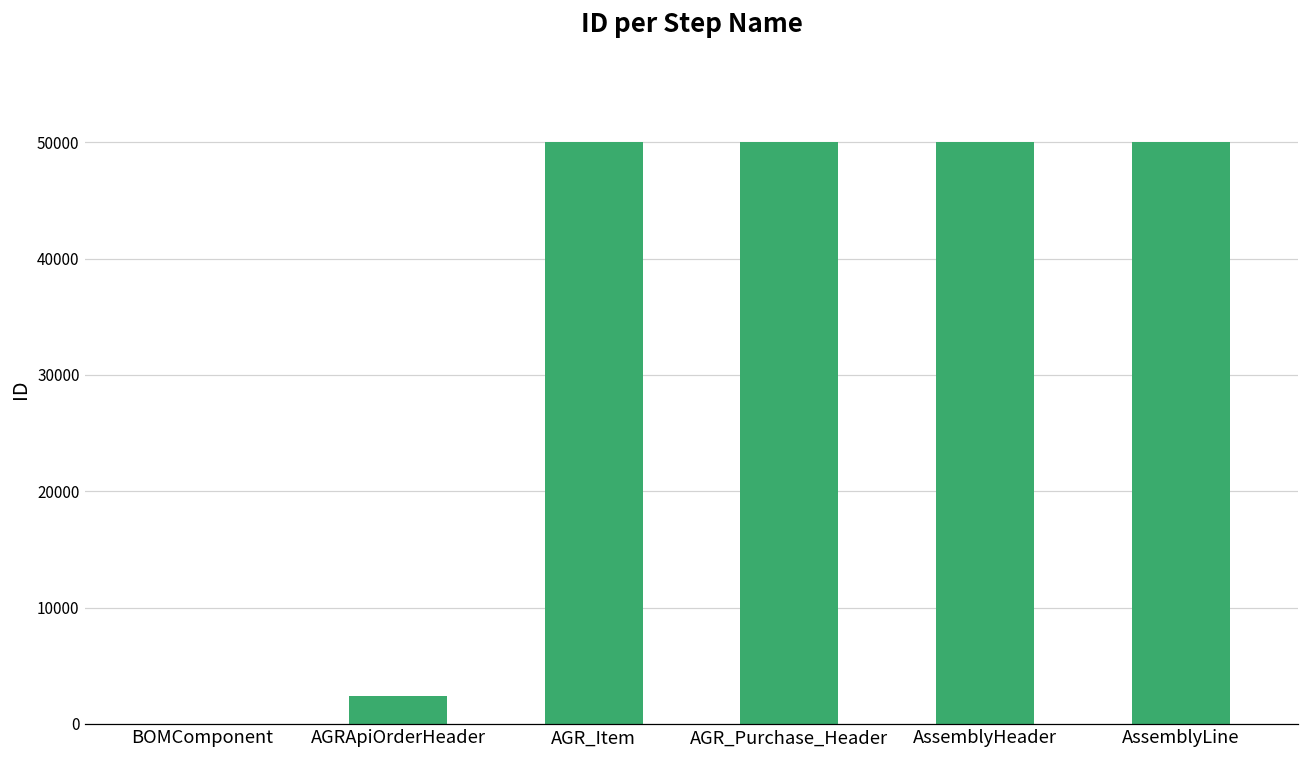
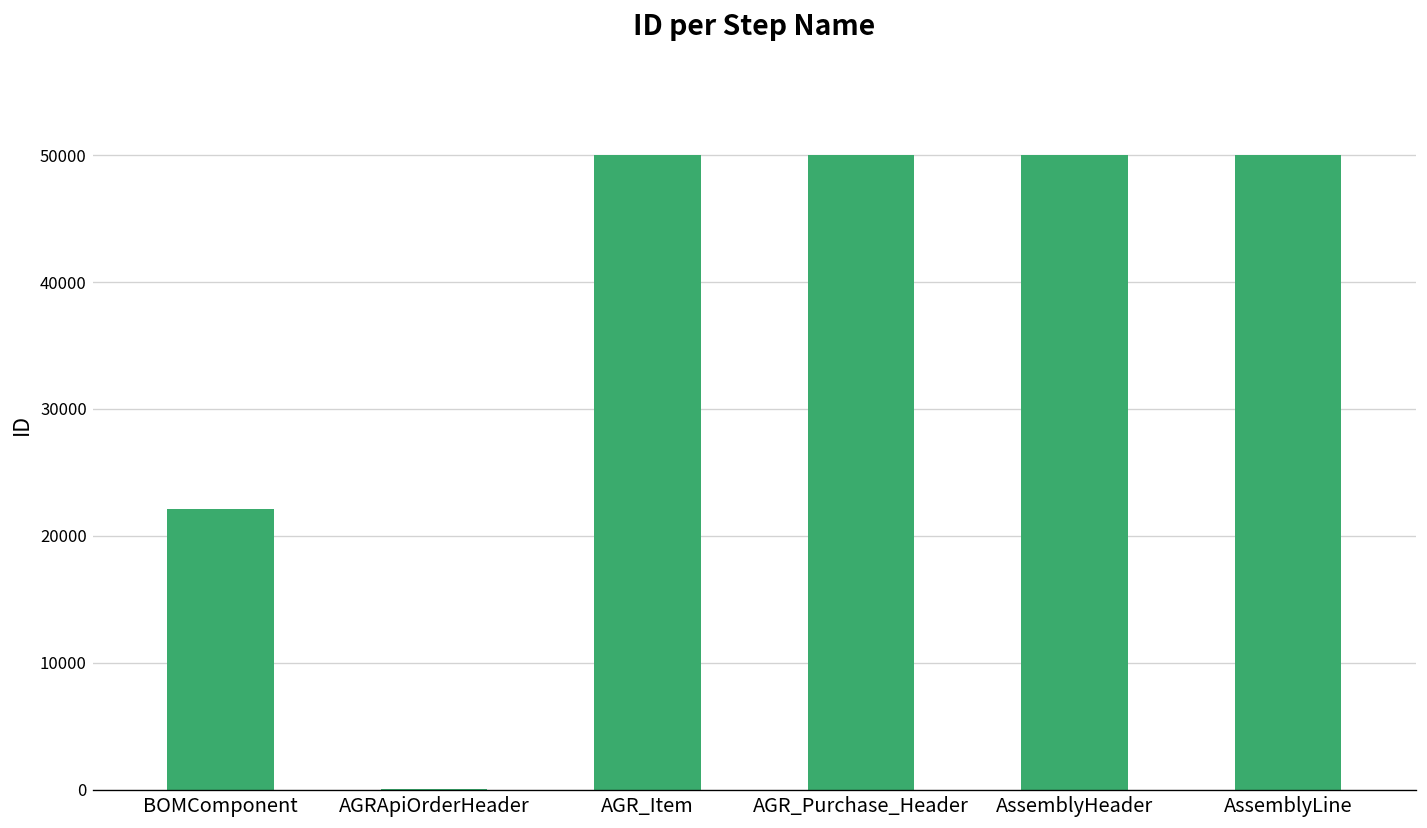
BOMComponent: 0 -> 22100
AGRApiOrderHeader: 2400 -> 0
